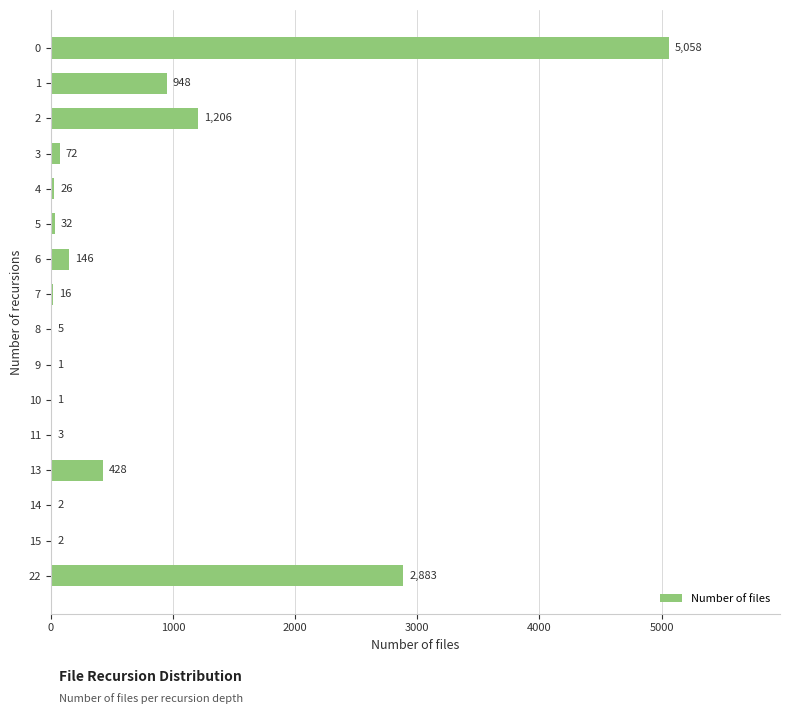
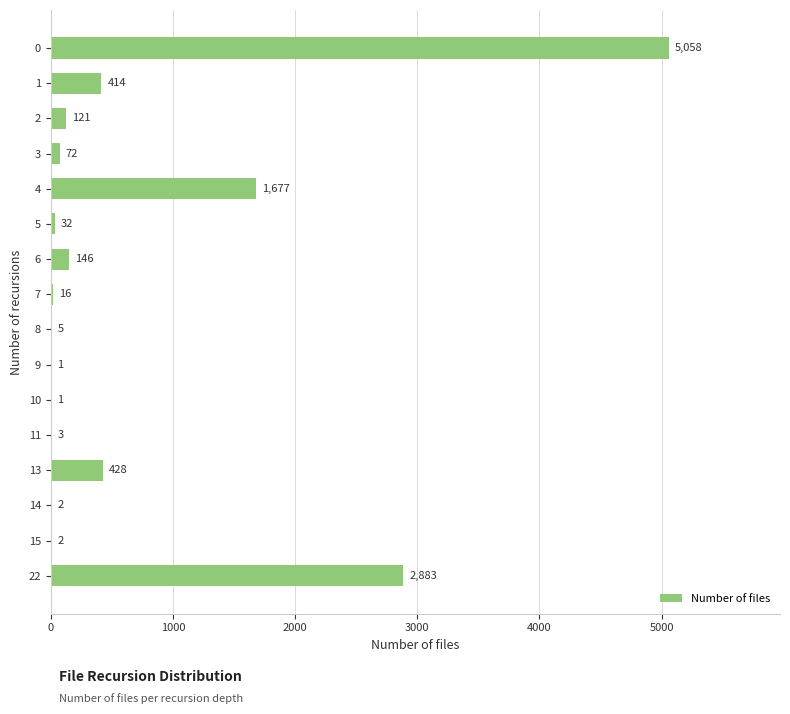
1: 948 -> 414
2: 1,206 -> 121
4: 26 -> 1,677
